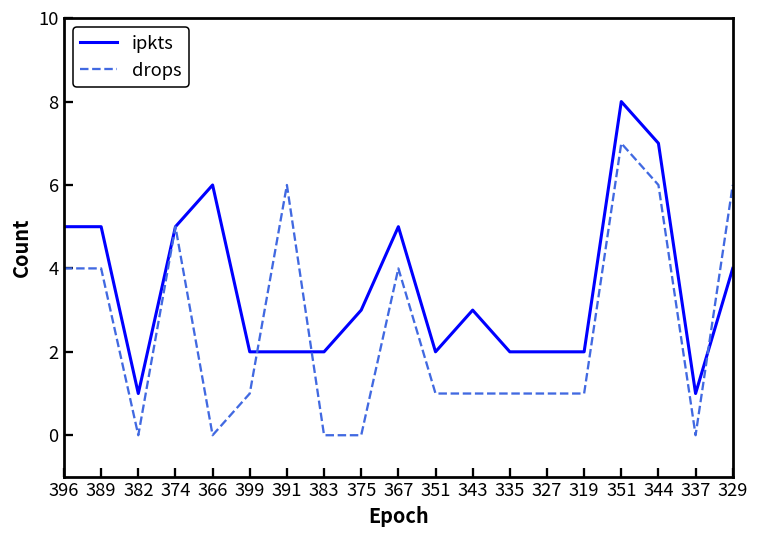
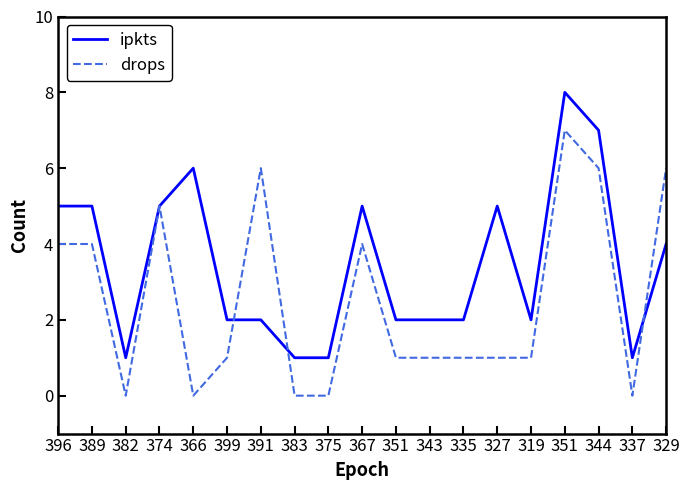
ipkts, 383: 2 -> 1
ipkts, 375: 3 -> 1
ipkts, 343: 3 -> 2
ipkts, 327: 2 -> 5
